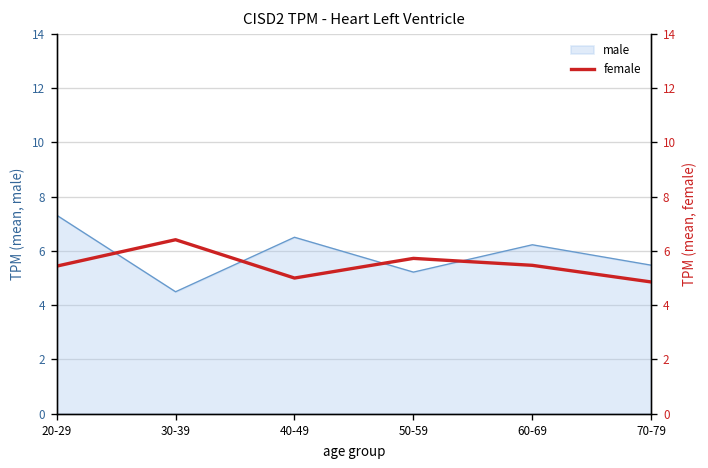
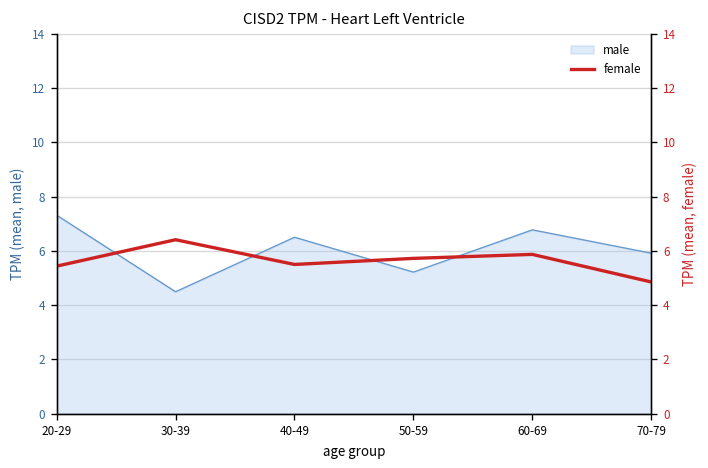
male, 60-69: 6.2 -> 6.8
male, 70-79: 5.5 -> 5.9
female, 40-49: 5.0 -> 5.5
female, 60-69: 5.5 -> 5.9
